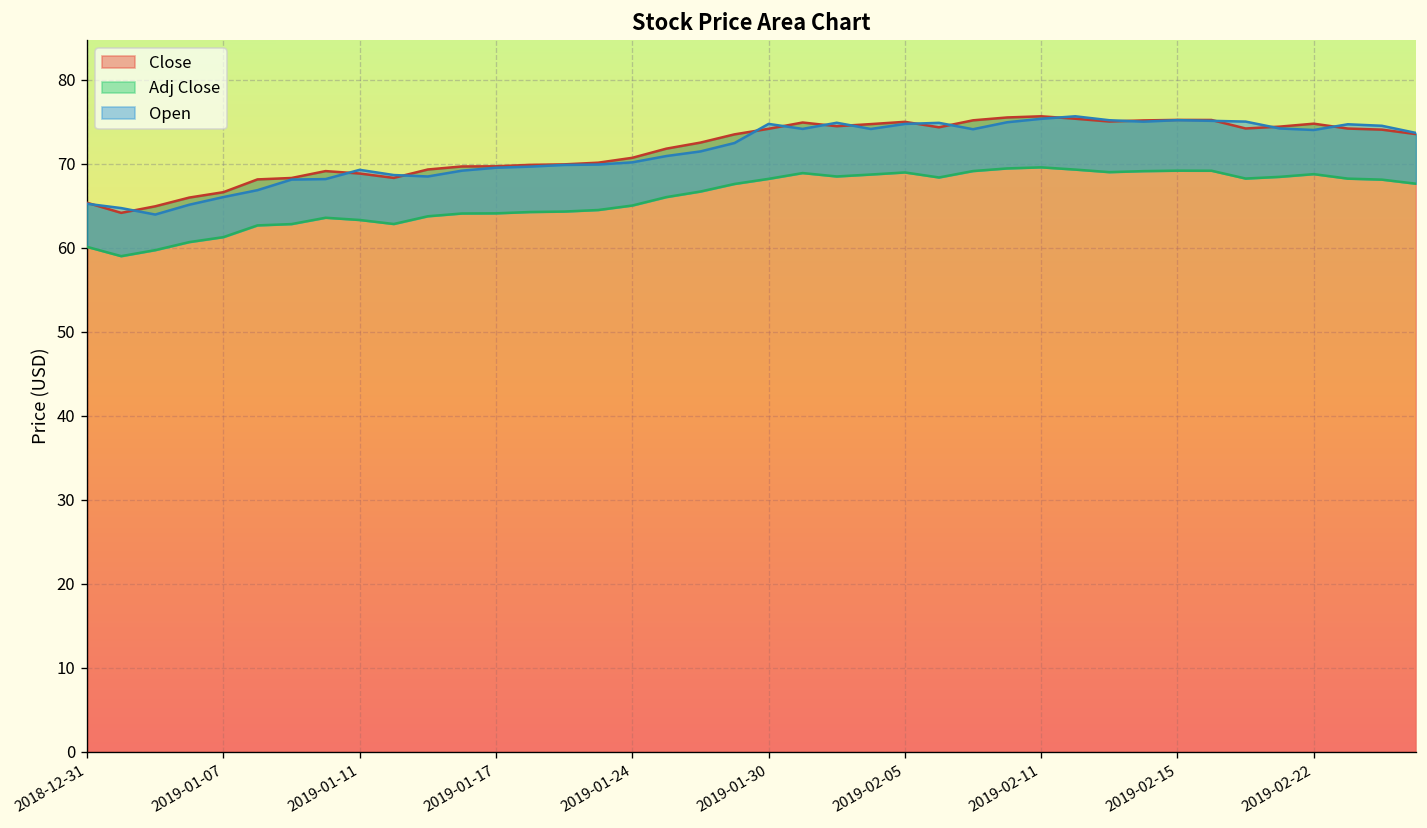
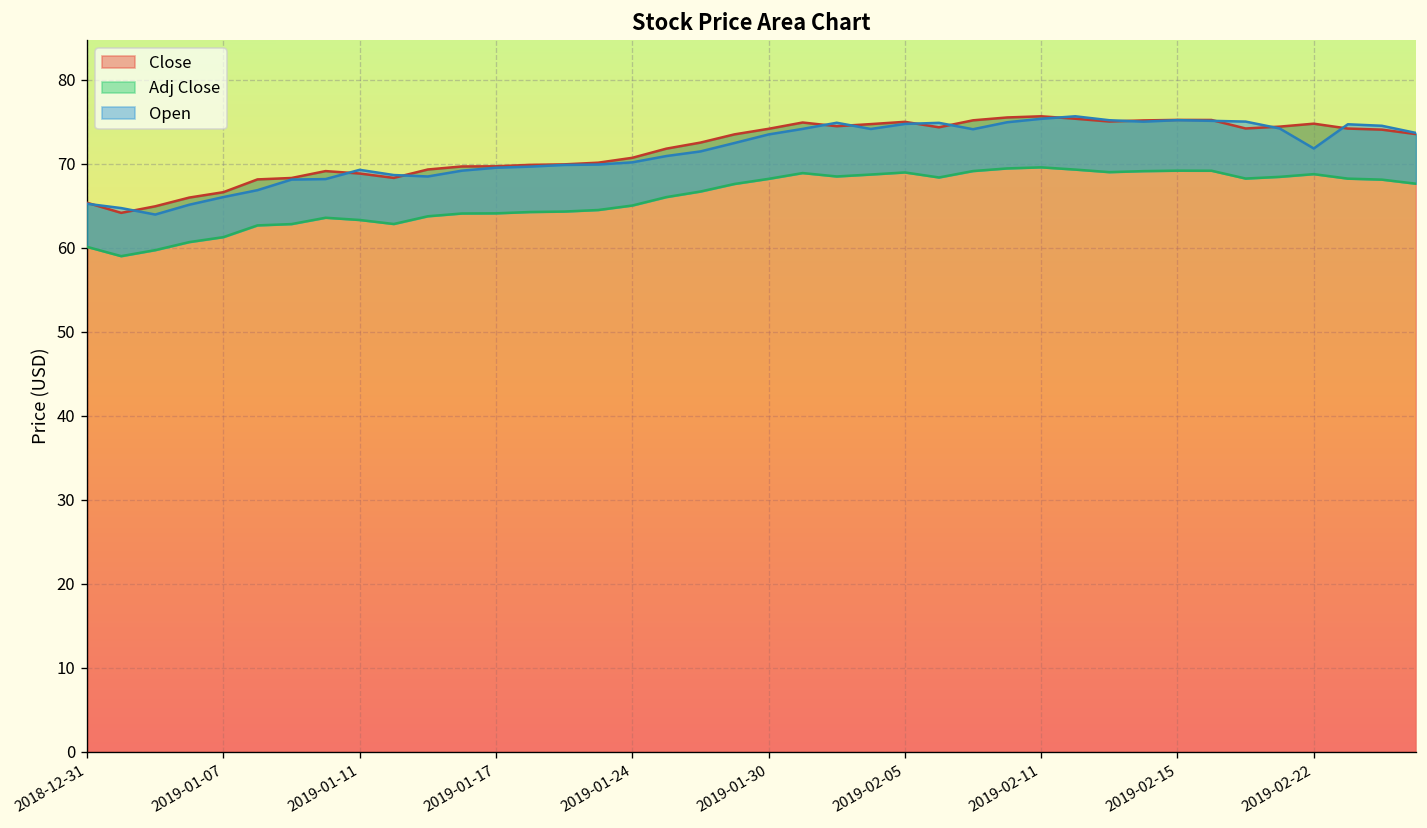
Open, 2019-01-30: 75 -> 73
Open, 2019-02-22: 74 -> 72
